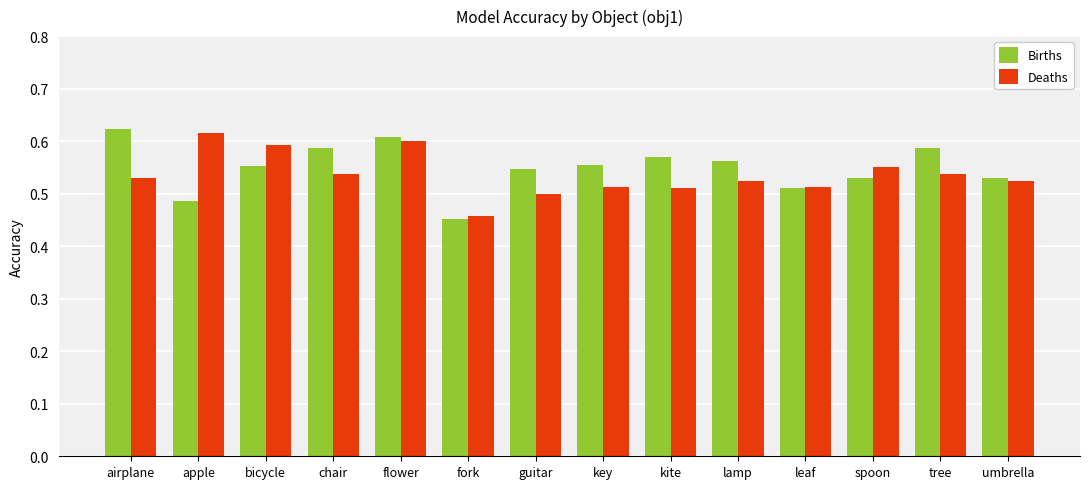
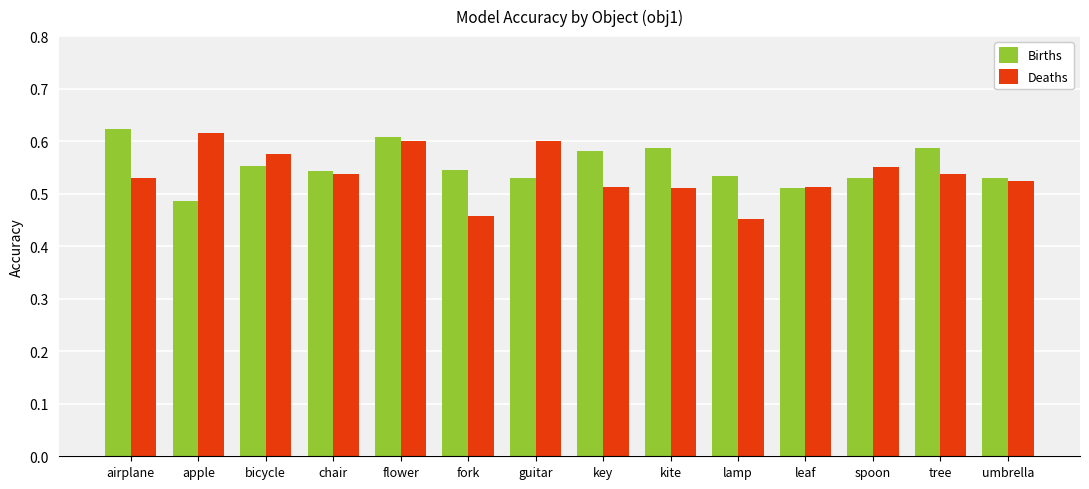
Deaths, bicycle: 0.59 -> 0.58
Births, chair: 0.59 -> 0.54
Births, fork: 0.45 -> 0.54
Births, guitar: 0.55 -> 0.53
Deaths, guitar: 0.5 -> 0.6
Births, key: 0.56 -> 0.58
Births, kite: 0.57 -> 0.59
Births, lamp: 0.56 -> 0.53
Deaths, lamp: 0.53 -> 0.45
